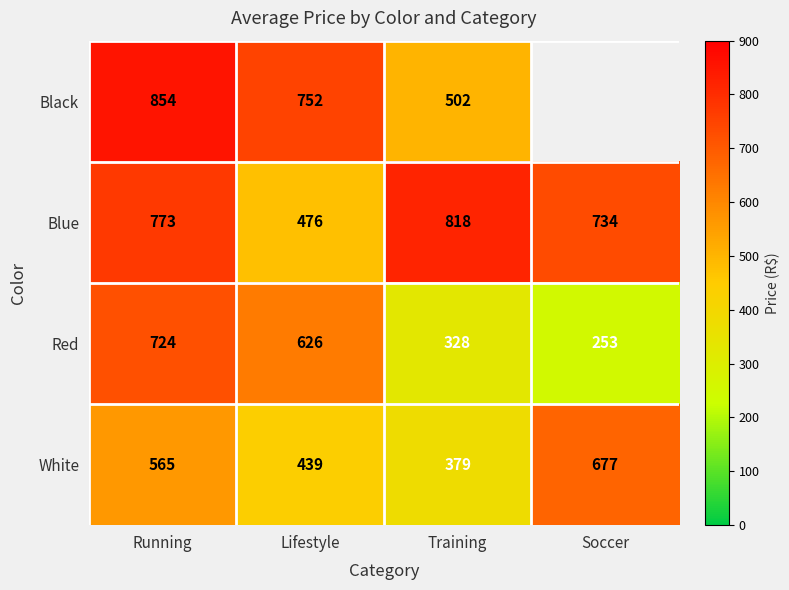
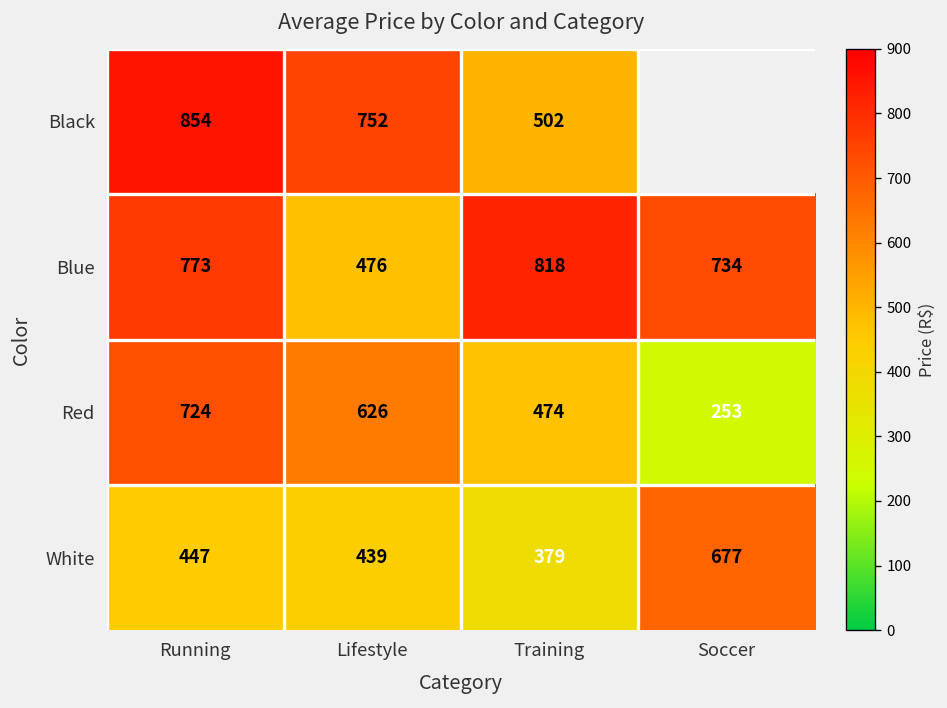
Red, Training: 328 -> 474
White, Running: 565 -> 447
